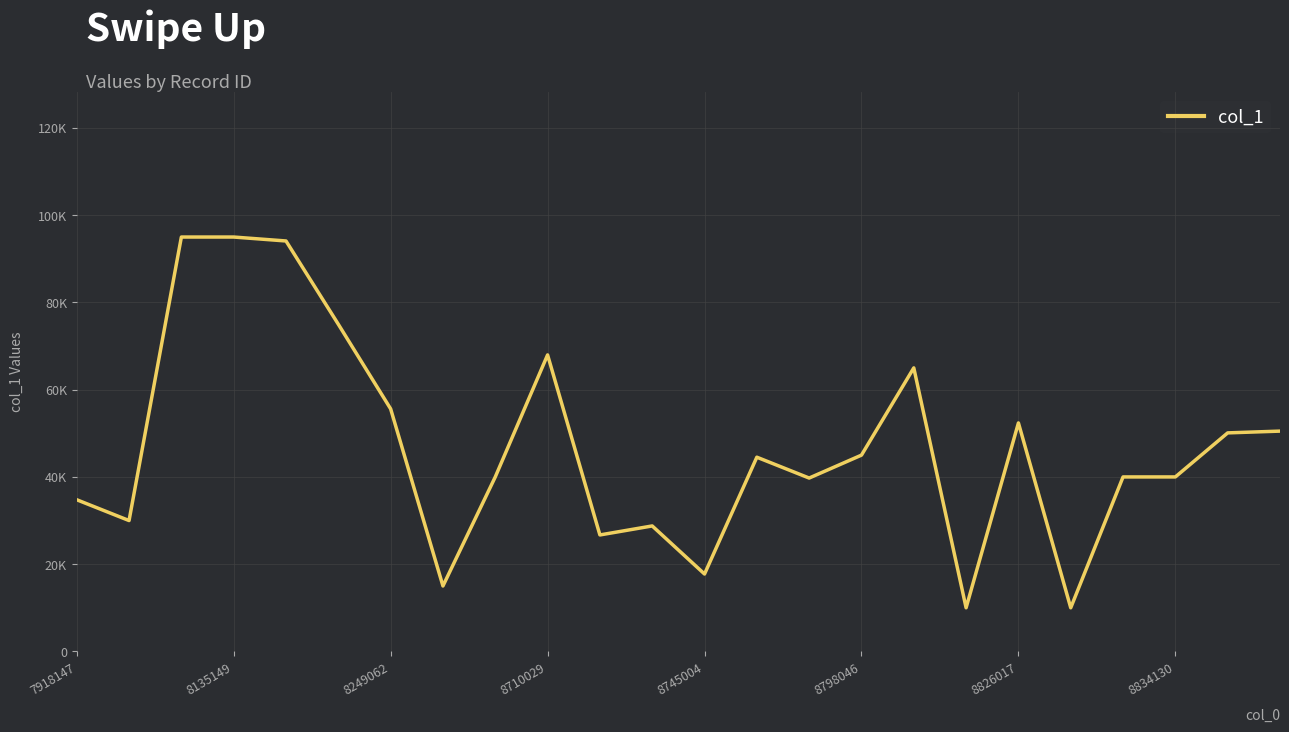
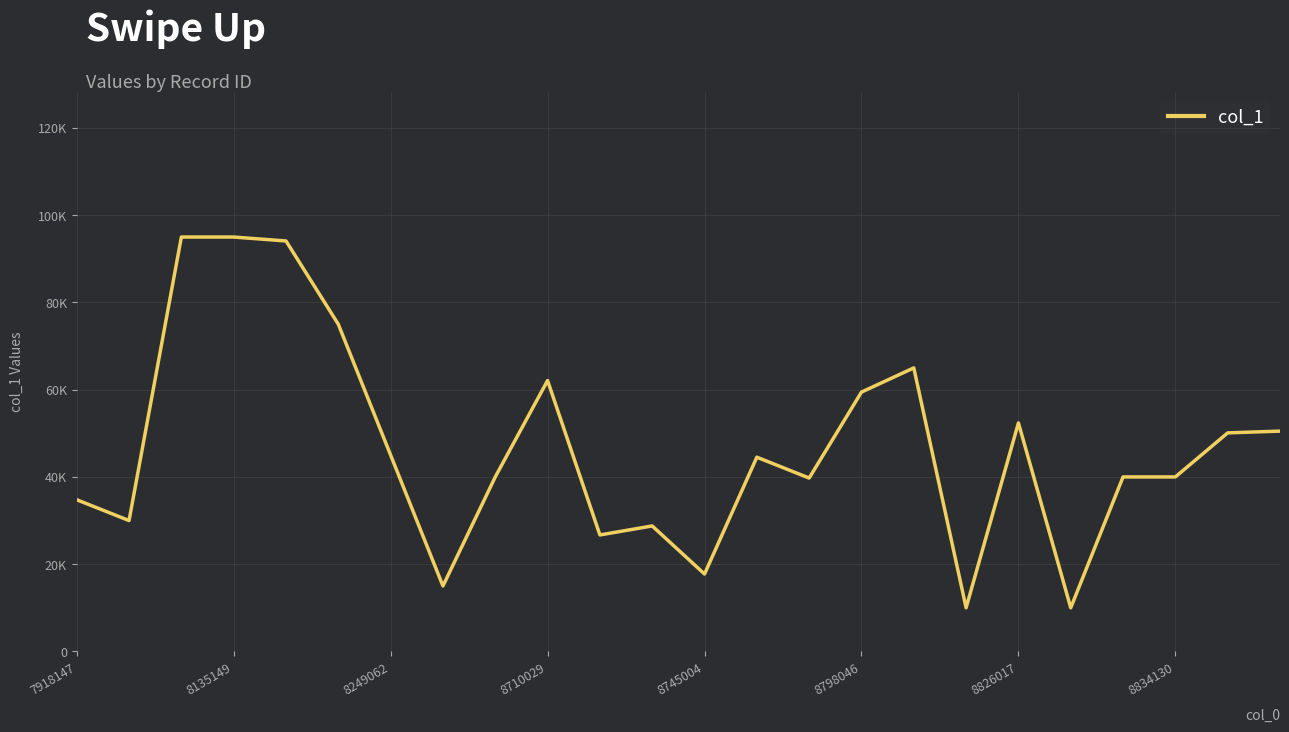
8249062: 56000 -> 45000
8710029: 68000 -> 62000
8798046: 45000 -> 59000
